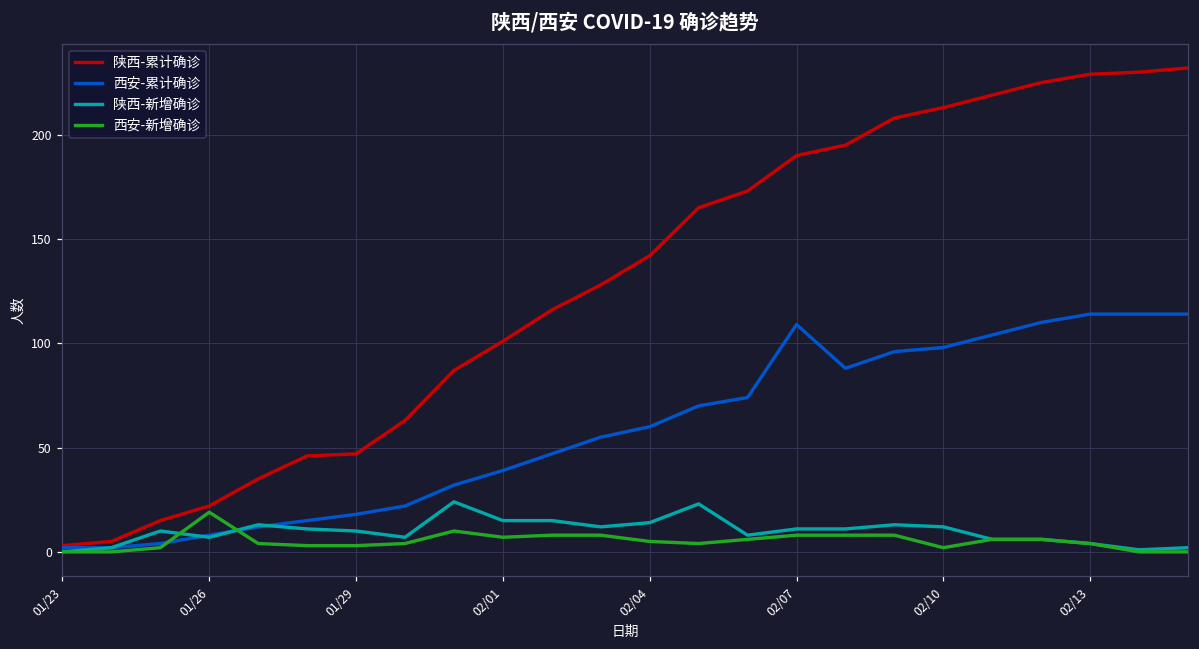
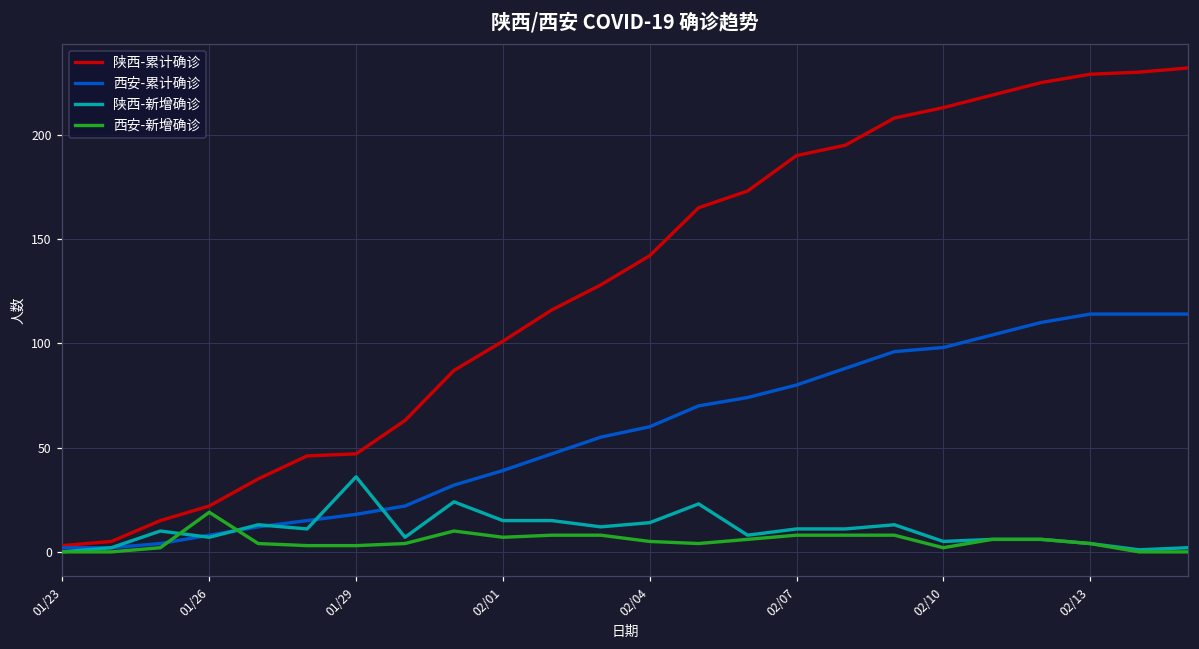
陕西-新增确诊, 01/29: 10 -> 36
西安-累计确诊, 02/07: 109 -> 80
陕西-新增确诊, 02/10: 12 -> 5
